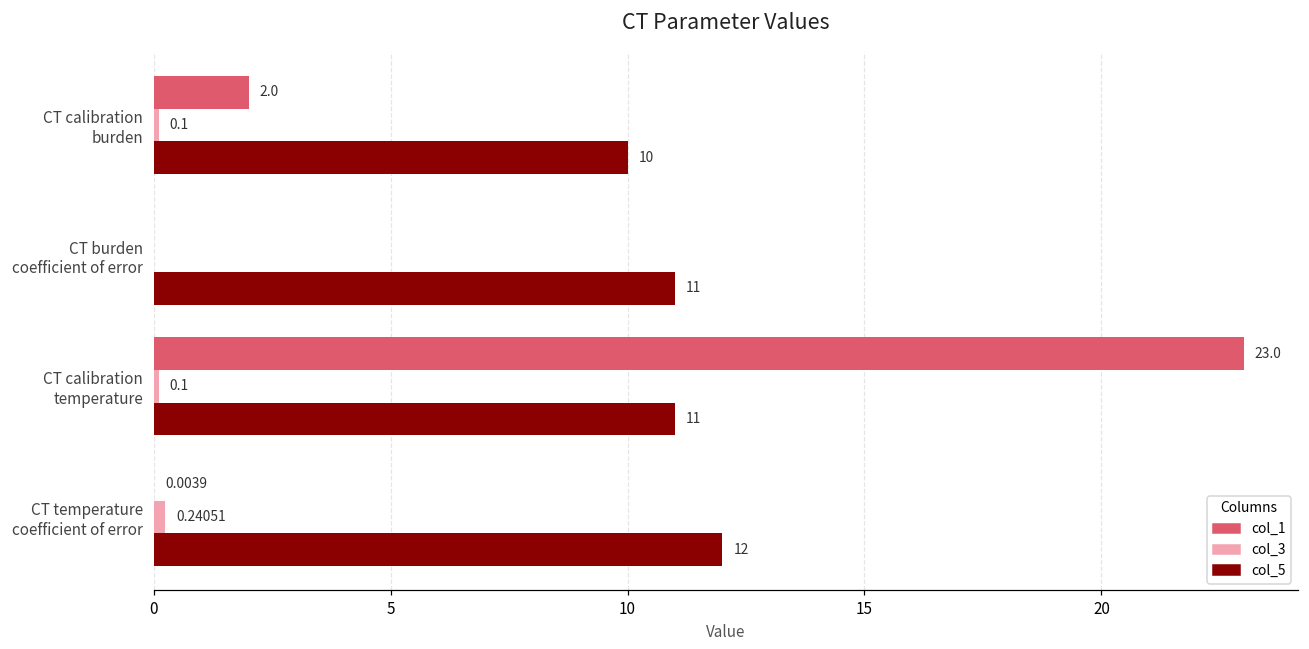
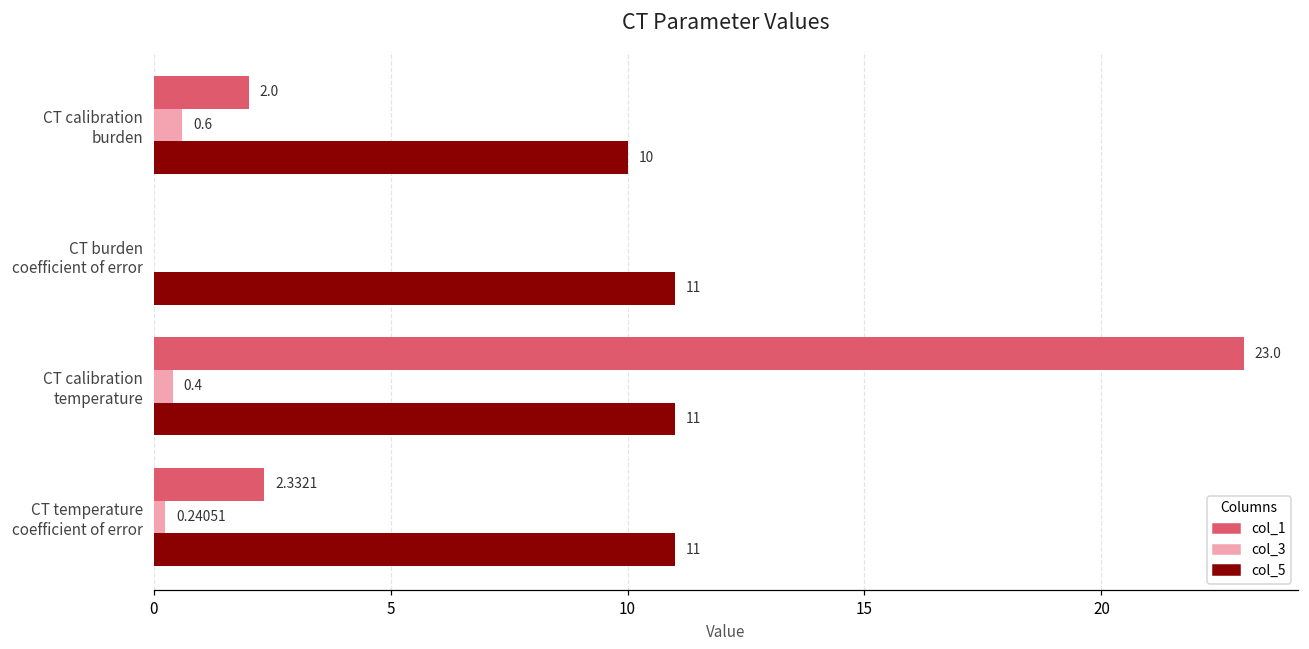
col_3, CT calibration burden: 0.1 -> 0.6
col_3, CT calibration temperature: 0.1 -> 0.4
col_1, CT temperature coefficient of error: 0.0039 -> 2.3321
col_5, CT temperature coefficient of error: 12 -> 11
